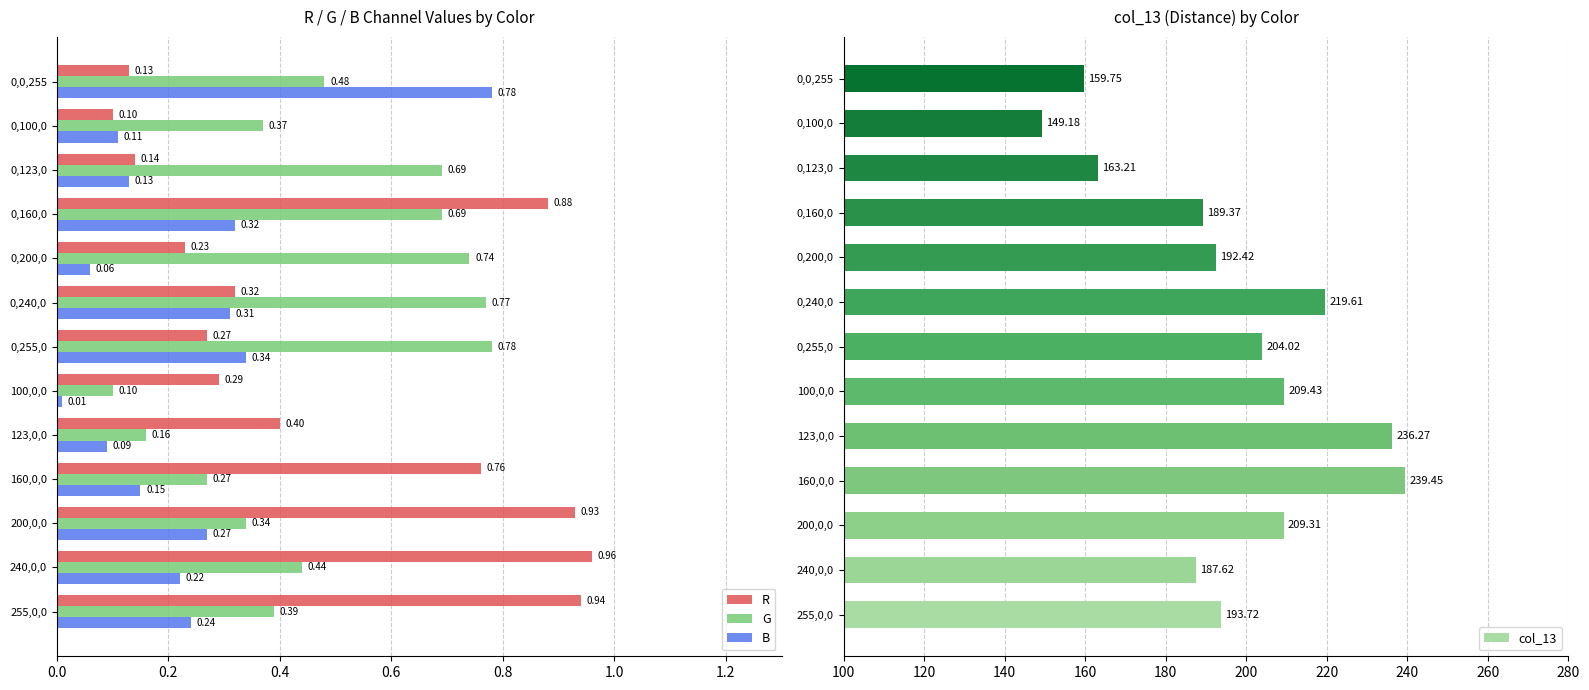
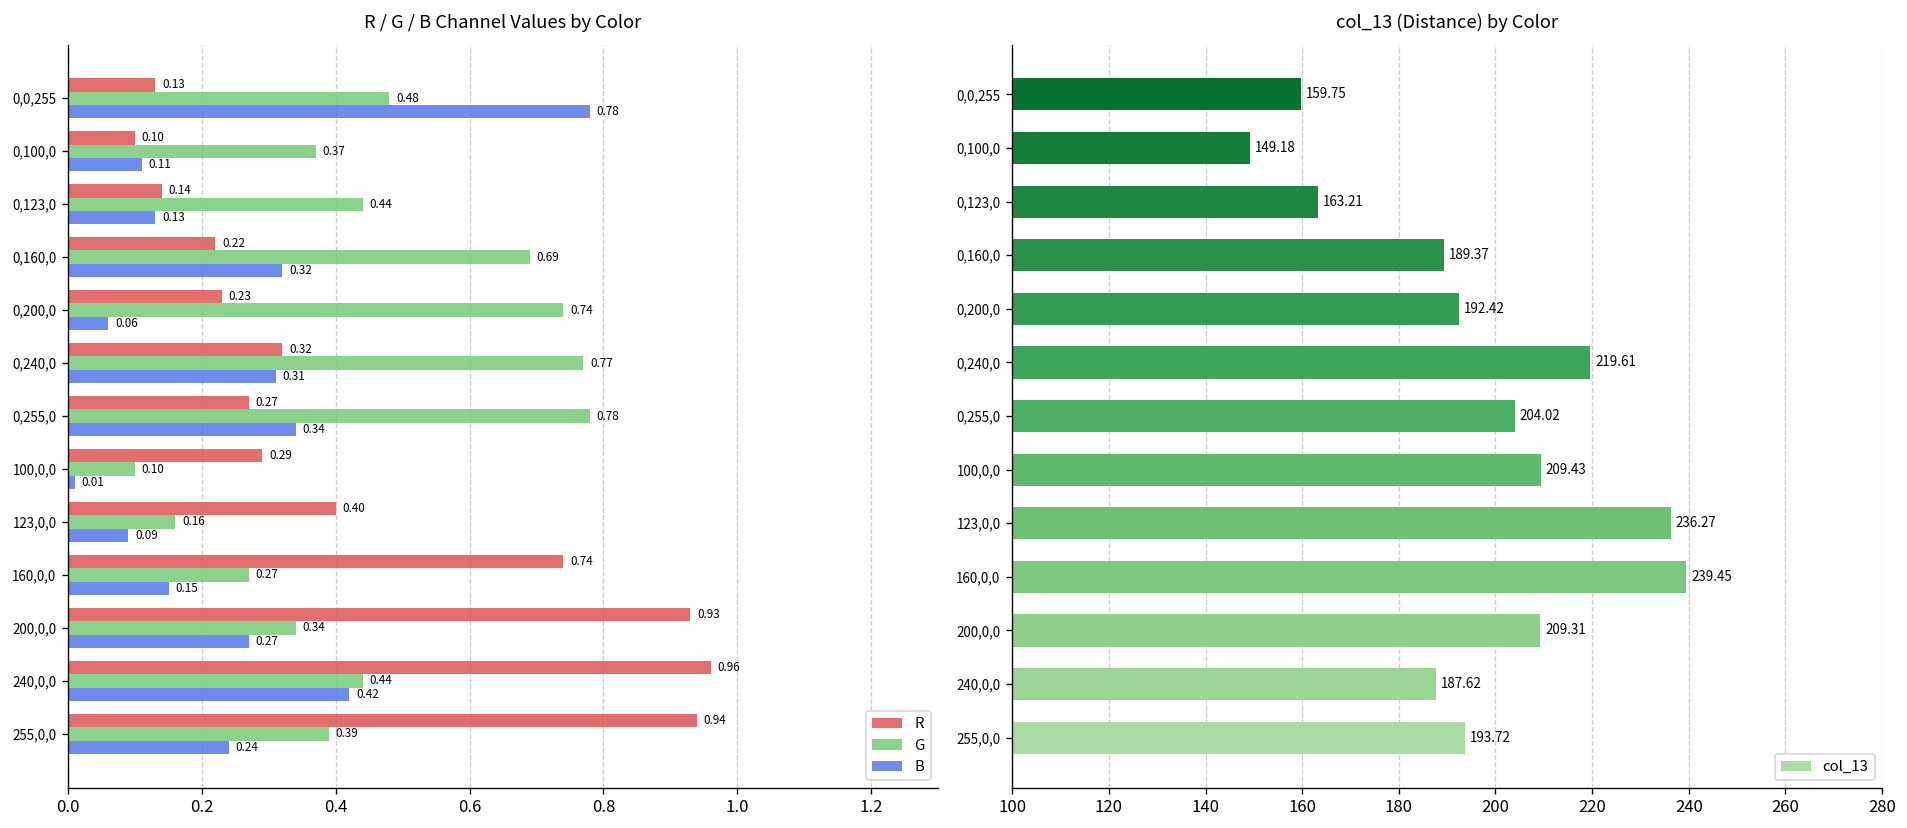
R / G / B Channel Values by Color, G, 0,123,0: 0.69 -> 0.44
R / G / B Channel Values by Color, R, 0,160,0: 0.88 -> 0.22
R / G / B Channel Values by Color, R, 160,0,0: 0.76 -> 0.74
R / G / B Channel Values by Color, B, 240,0,0: 0.22 -> 0.42
